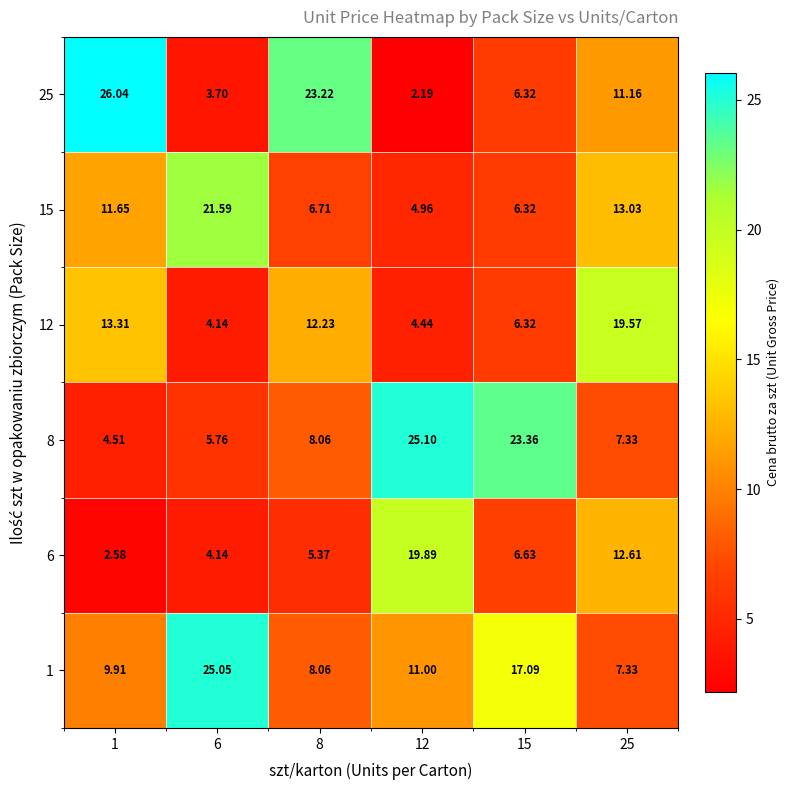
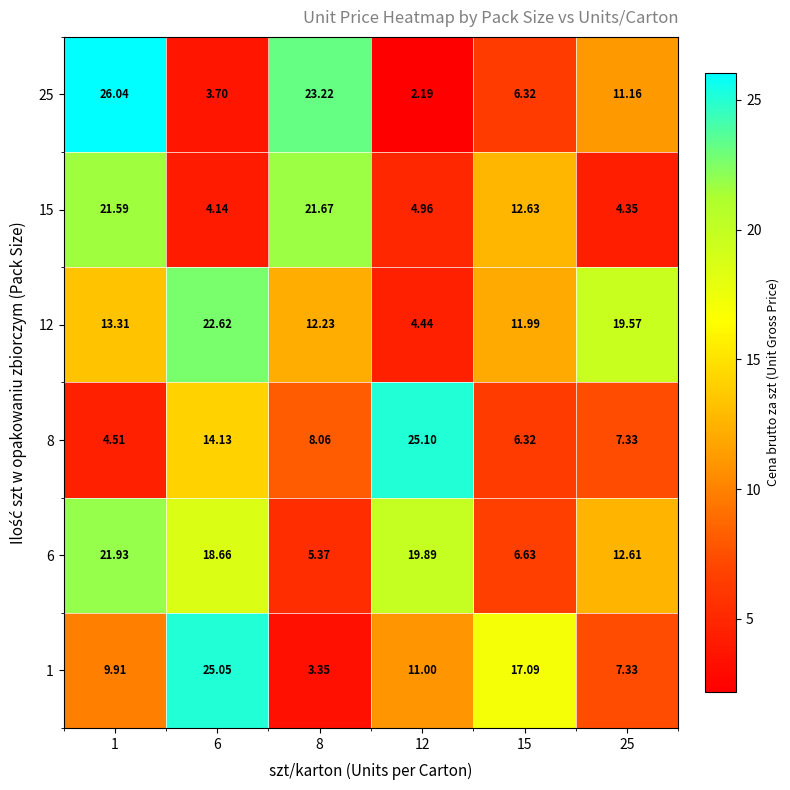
15, 1: 11.65 -> 21.59
15, 6: 21.59 -> 4.14
15, 8: 6.71 -> 21.67
15, 15: 6.32 -> 12.63
15, 25: 13.03 -> 4.35
12, 6: 4.14 -> 22.62
12, 15: 6.32 -> 11.99
8, 6: 5.76 -> 14.13
8, 15: 23.36 -> 6.32
6, 1: 2.58 -> 21.93
6, 6: 4.14 -> 18.66
1, 8: 8.06 -> 3.35
